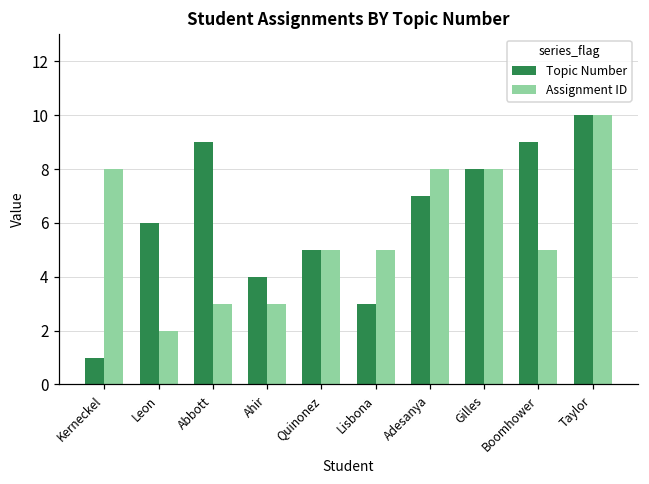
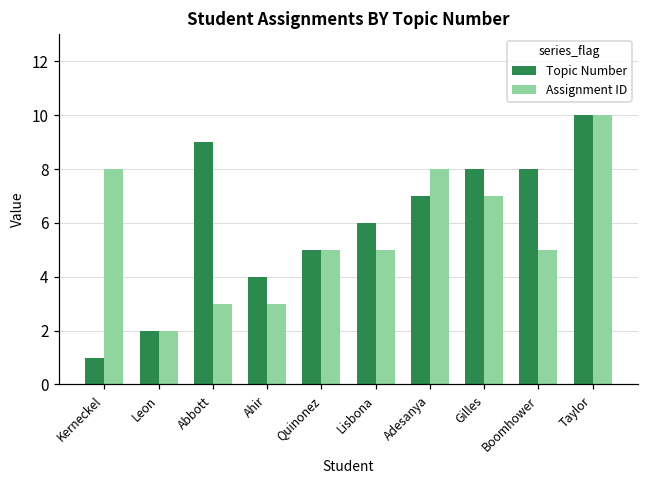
Topic Number, Leon: 6 -> 2
Topic Number, Lisbona: 3 -> 6
Assignment ID, Gilles: 8 -> 7
Topic Number, Boomhower: 9 -> 8
